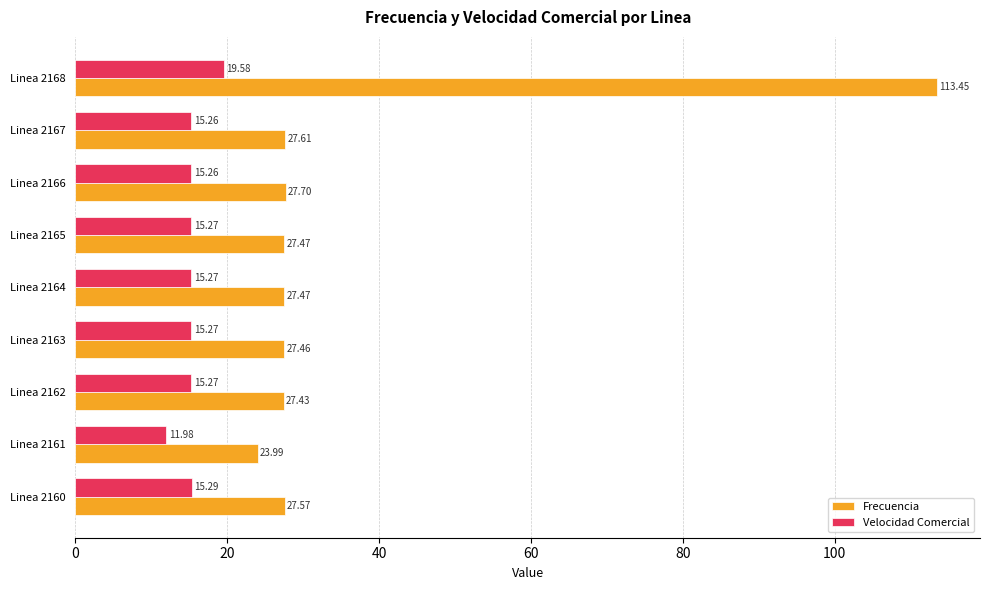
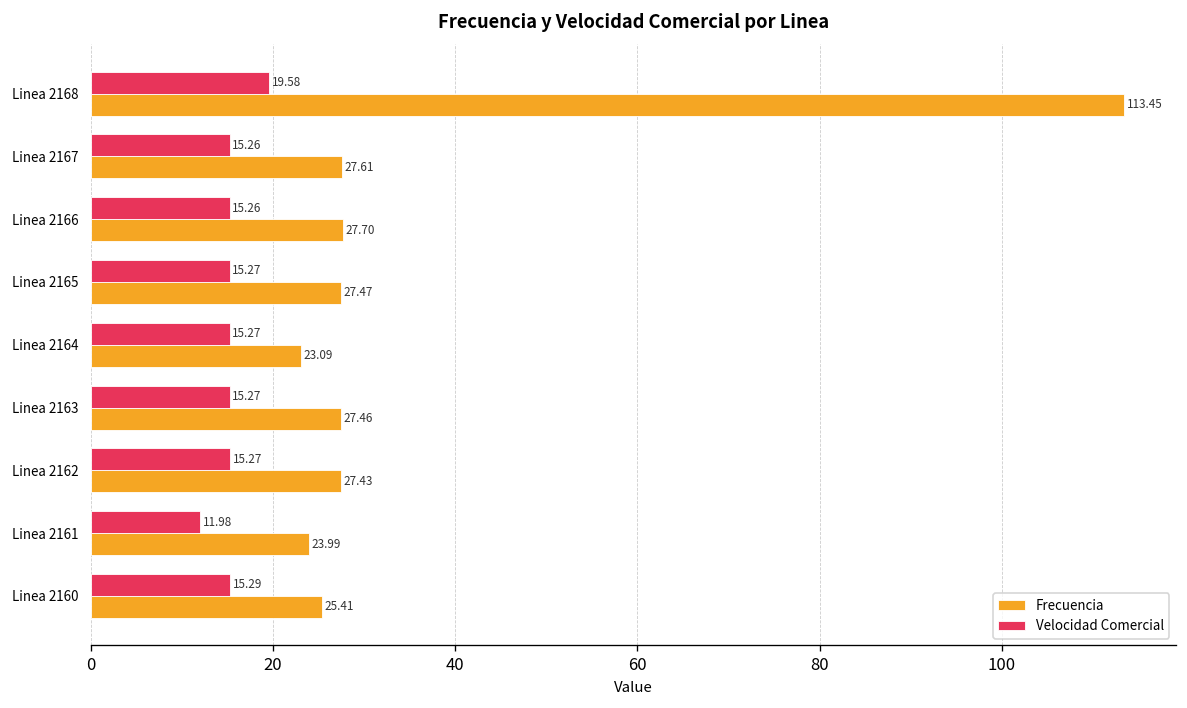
Frecuencia, Linea 2164: 27.47 -> 23.09
Frecuencia, Linea 2160: 27.57 -> 25.41
